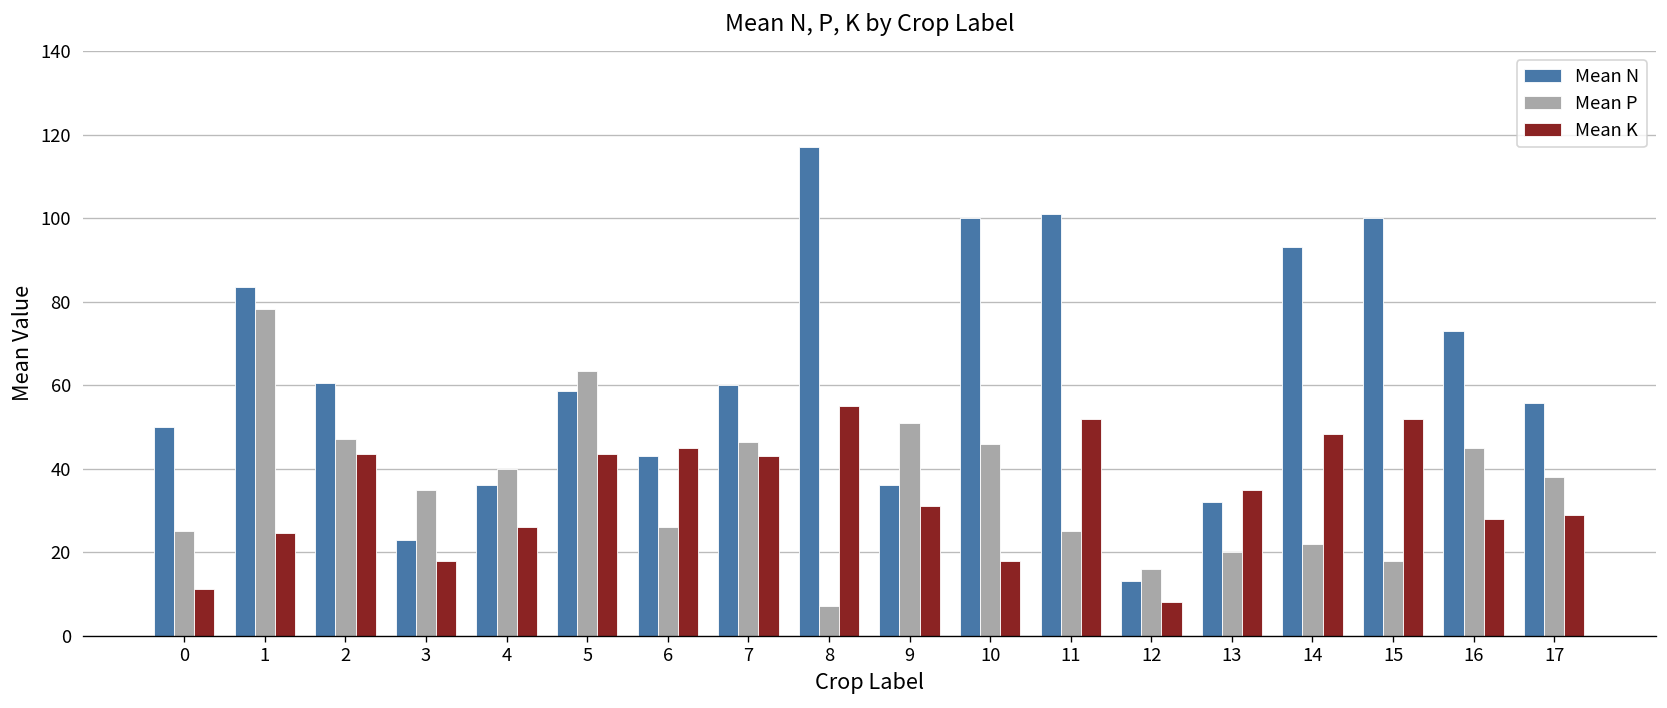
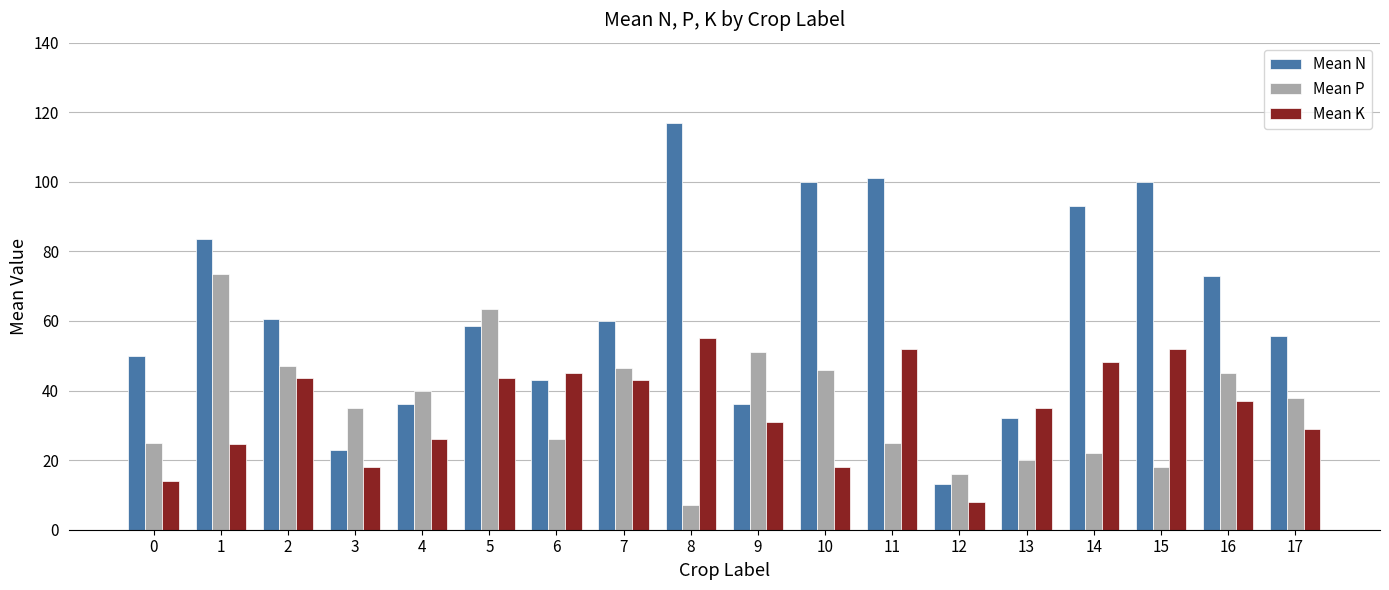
Mean K, 0: 11 -> 14
Mean P, 1: 78 -> 74
Mean K, 16: 28 -> 37
